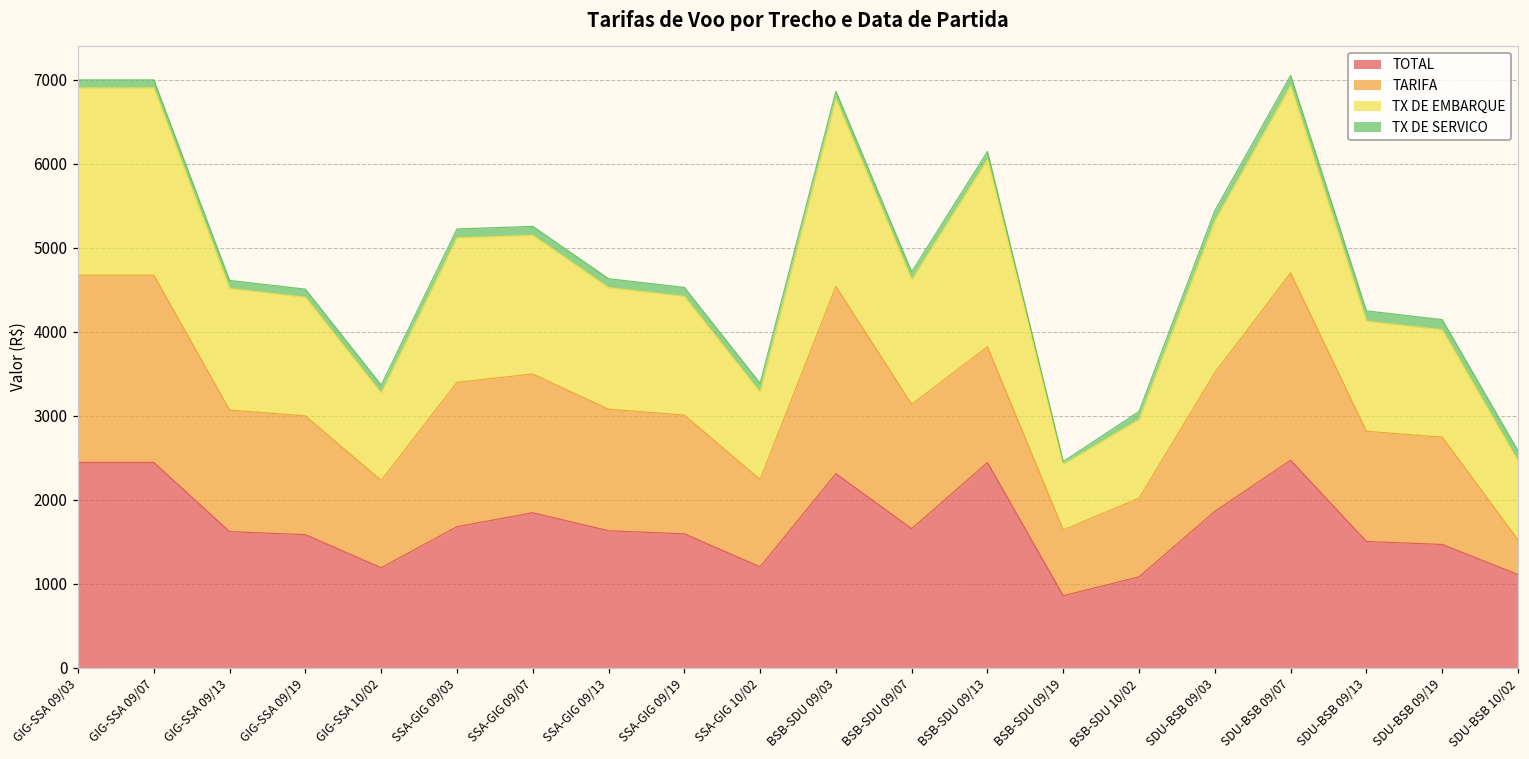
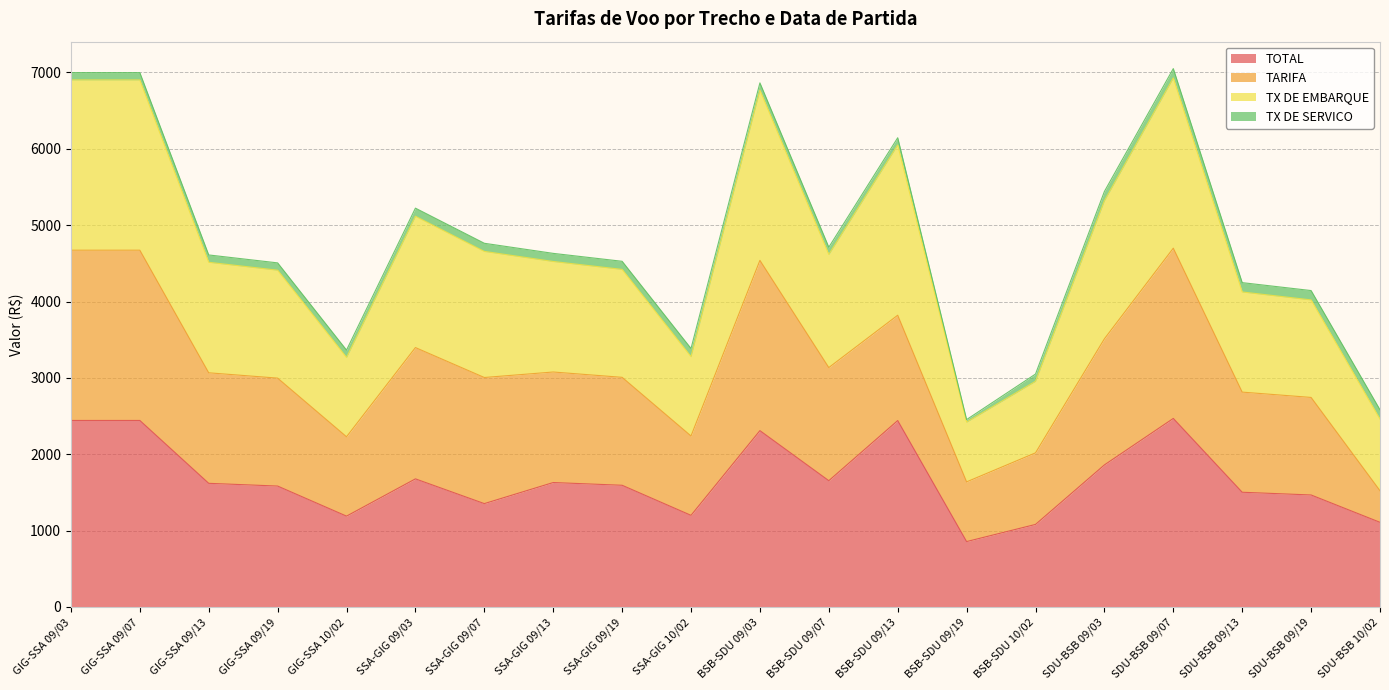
TOTAL, SSA-GIG 09/07: 1800 -> 1400
